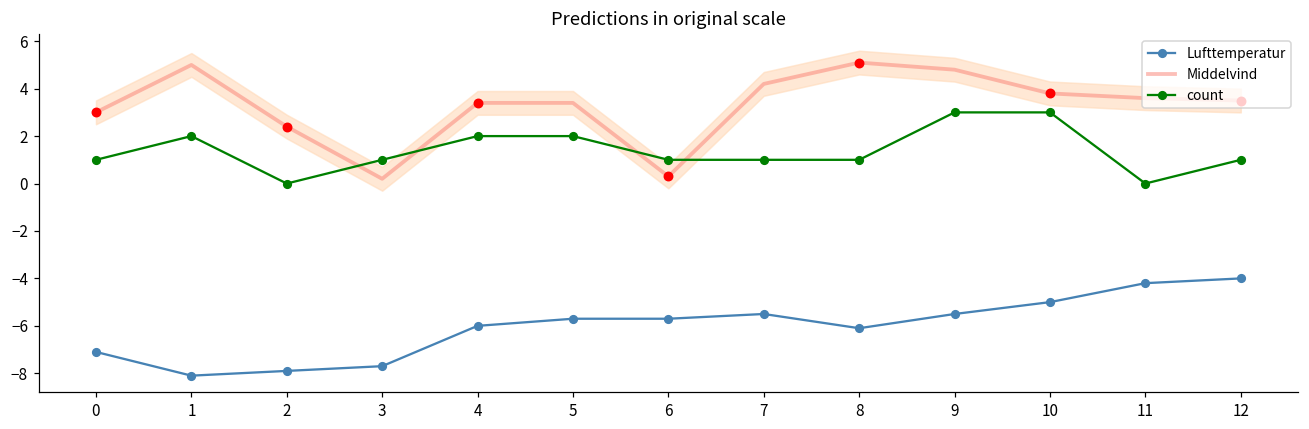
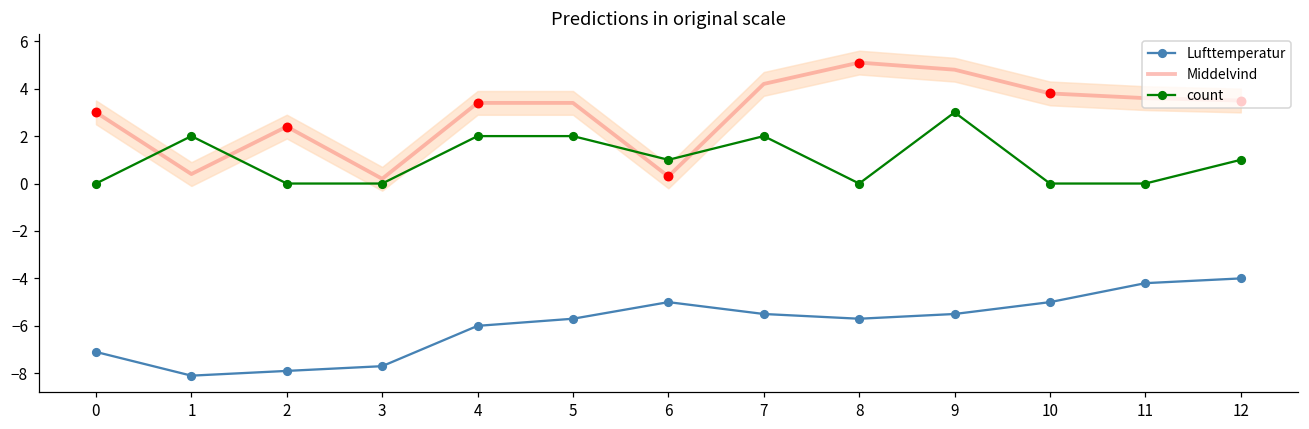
count, 0: 1 -> 0
Middelvind, 1: 5.0 -> 0.4
count, 3: 1 -> 0
Lufttemperatur, 6: -5.7 -> -5.0
count, 7: 1 -> 2
Lufttemperatur, 8: -6.1 -> -5.7
count, 8: 1 -> 0
count, 10: 3 -> 0
